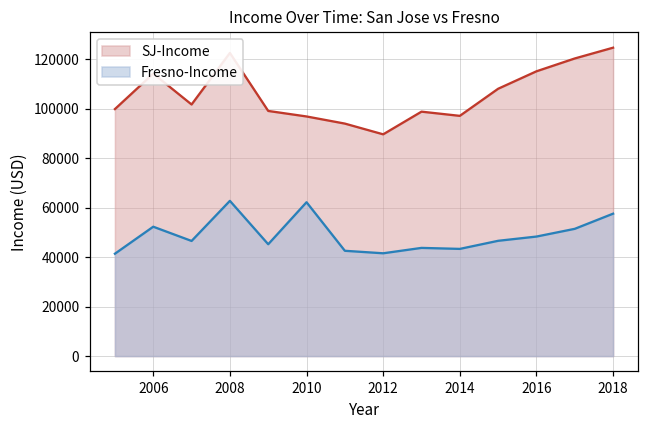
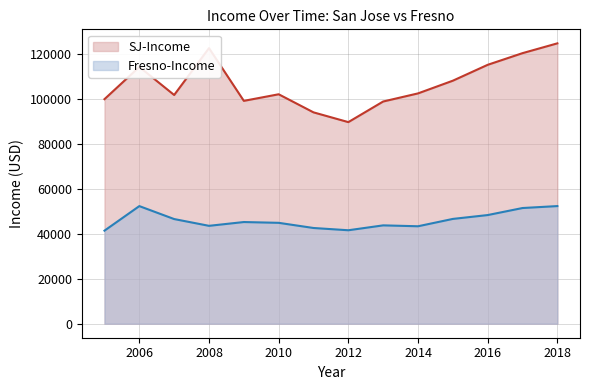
Fresno-Income, 2008: 63000 -> 44000
SJ-Income, 2010: 97000 -> 102000
Fresno-Income, 2010: 62000 -> 45000
SJ-Income, 2014: 97000 -> 102000
Fresno-Income, 2018: 58000 -> 52000
